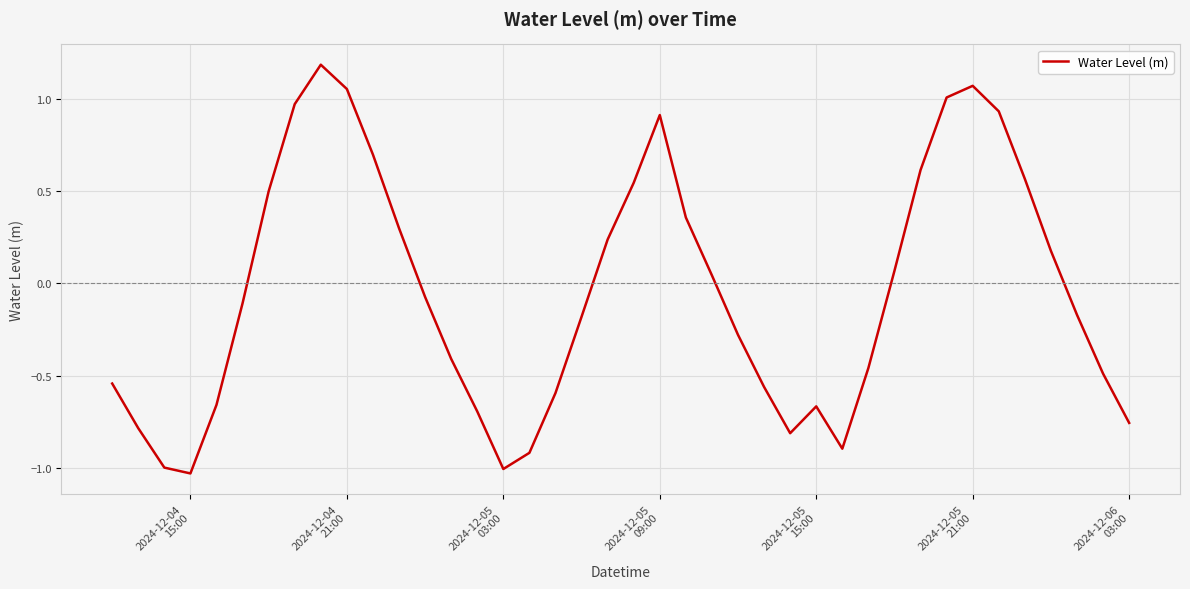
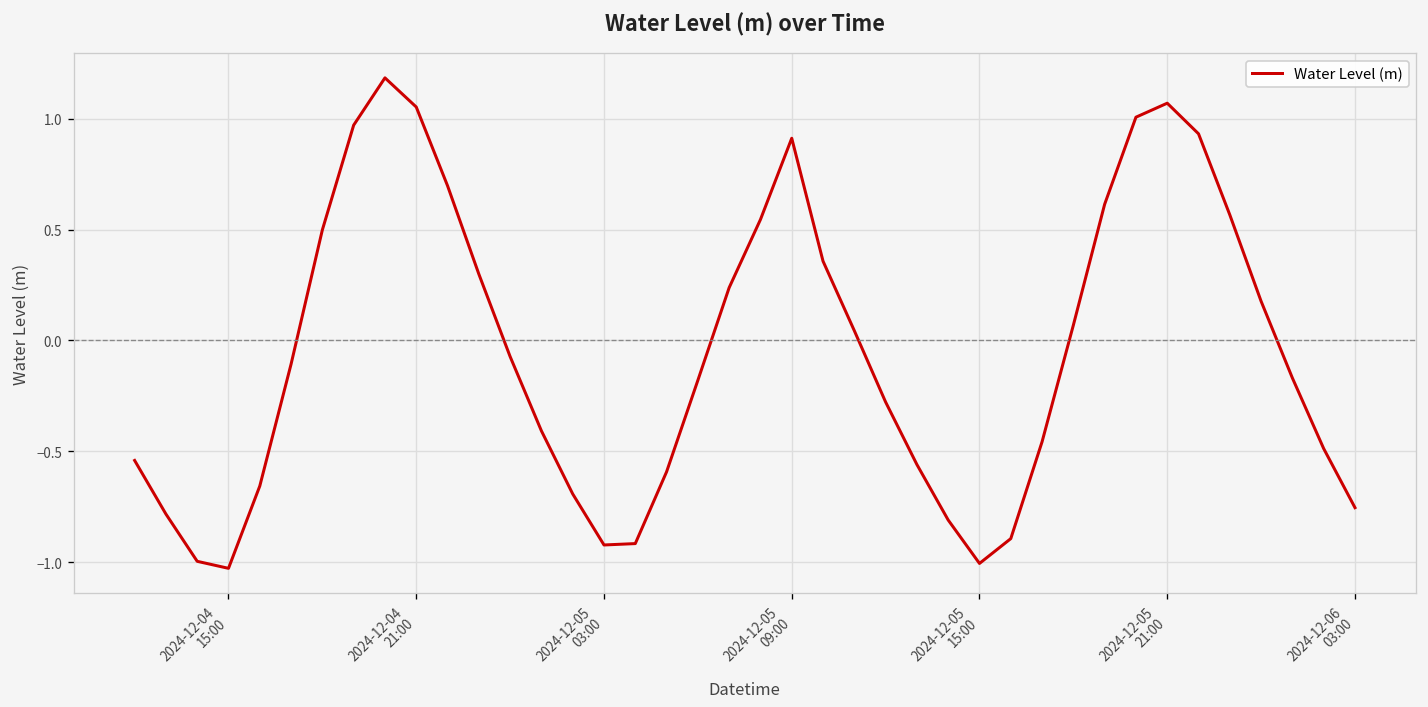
2024-12-05 03:00: -1.00 -> -0.92
2024-12-05 15:00: -0.67 -> -1.01
